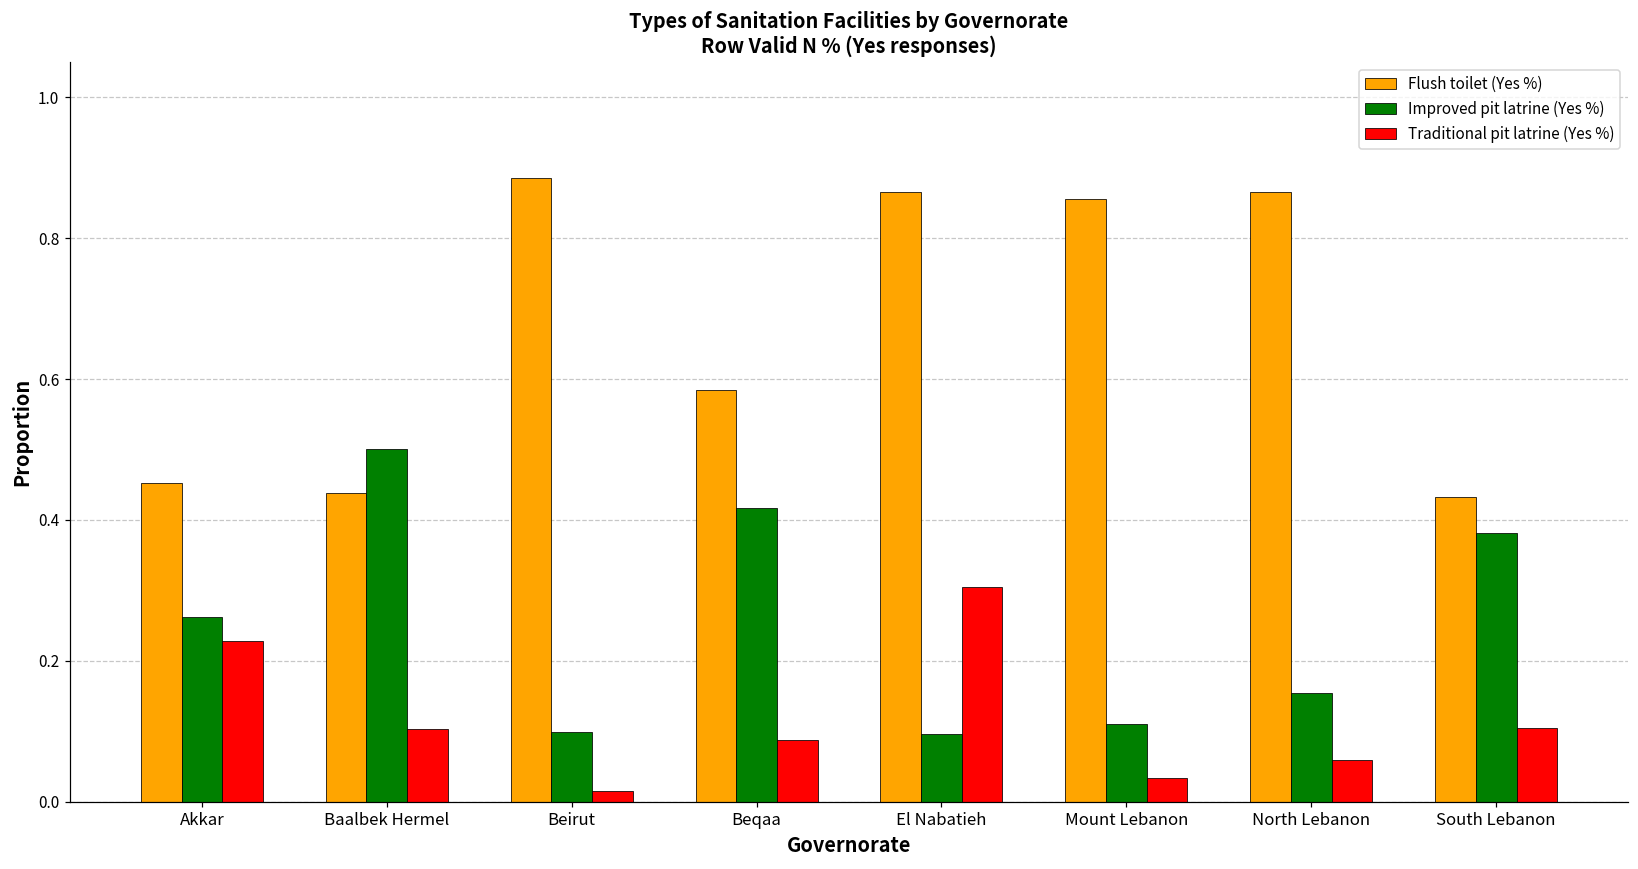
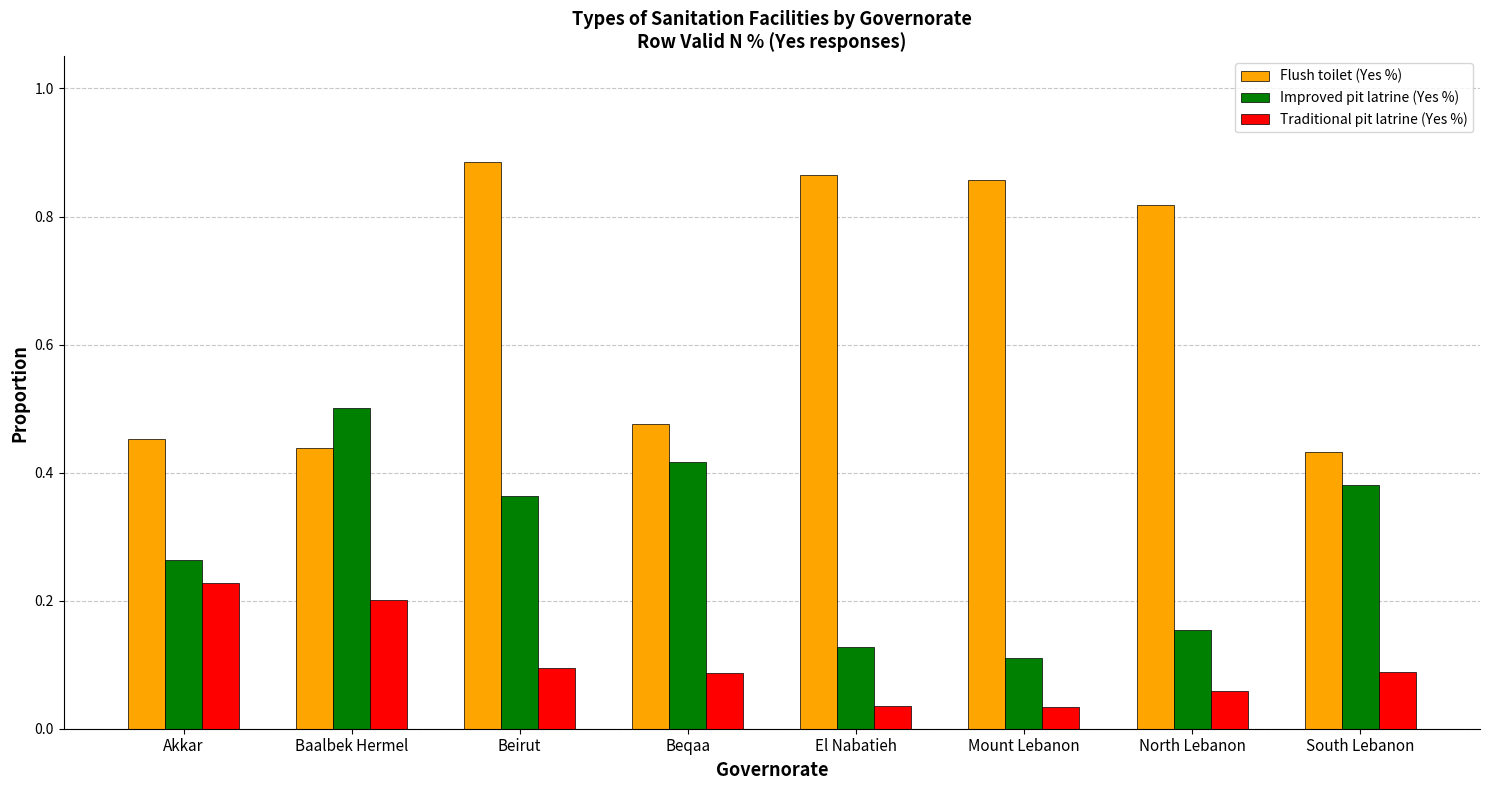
Traditional pit latrine (Yes %), Baalbek Hermel: 0.10 -> 0.20
Improved pit latrine (Yes %), Beirut: 0.10 -> 0.36
Traditional pit latrine (Yes %), Beirut: 0.01 -> 0.10
Flush toilet (Yes %), Beqaa: 0.58 -> 0.48
Improved pit latrine (Yes %), El Nabatieh: 0.10 -> 0.13
Traditional pit latrine (Yes %), El Nabatieh: 0.31 -> 0.03
Flush toilet (Yes %), North Lebanon: 0.87 -> 0.82
Traditional pit latrine (Yes %), South Lebanon: 0.10 -> 0.09
